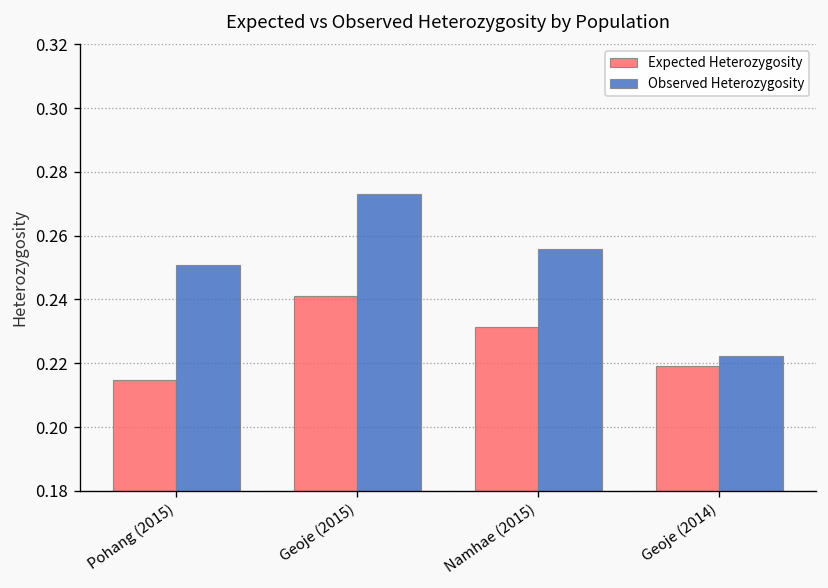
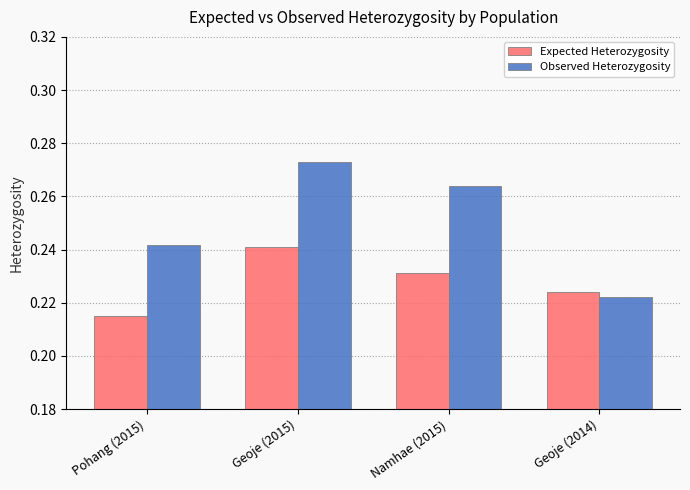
Observed Heterozygosity, Pohang (2015): 0.251 -> 0.242
Observed Heterozygosity, Namhae (2015): 0.256 -> 0.264
Expected Heterozygosity, Geoje (2014): 0.219 -> 0.224
